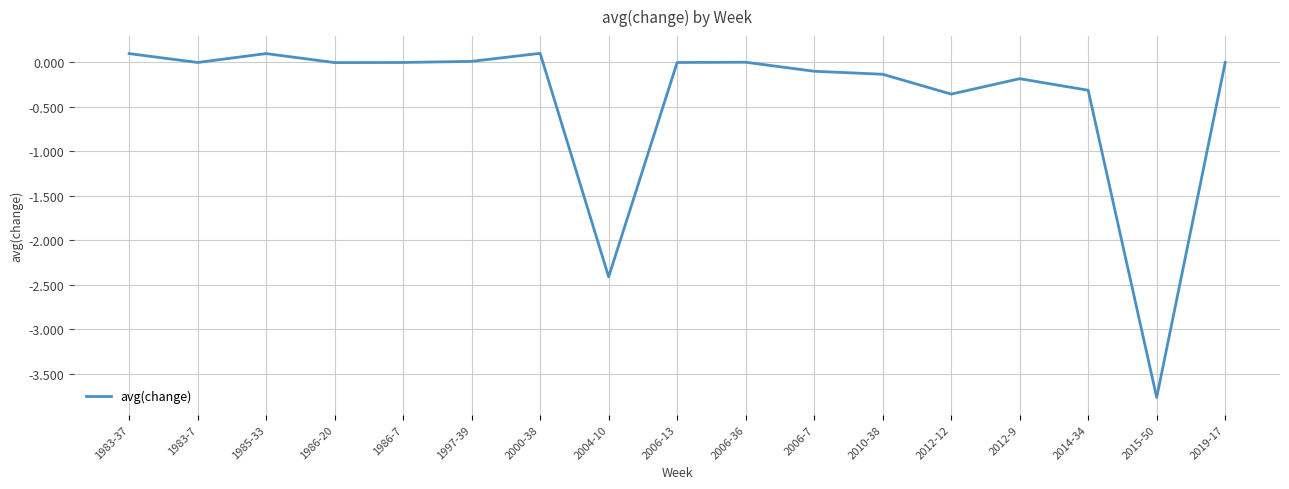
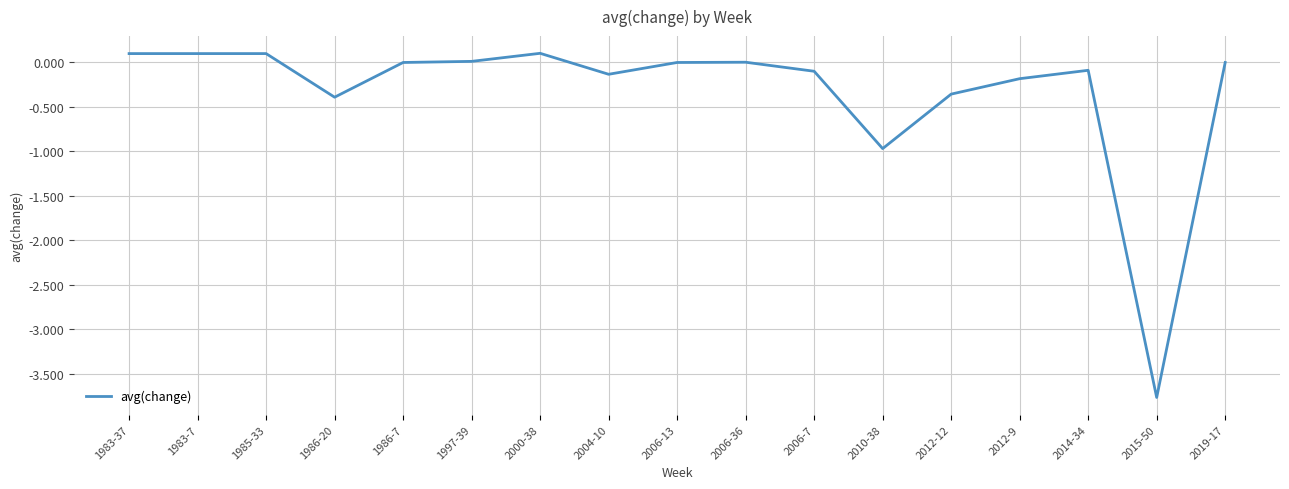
1983-7: 0.0 -> 0.1
1986-20: 0.0 -> -0.4
2004-10: -2.4 -> -0.1
2010-38: -0.1 -> -1.0
2014-34: -0.3 -> -0.1
